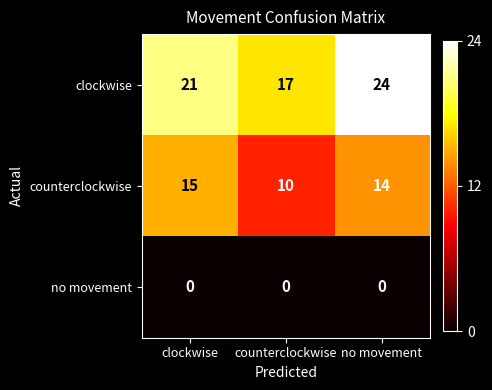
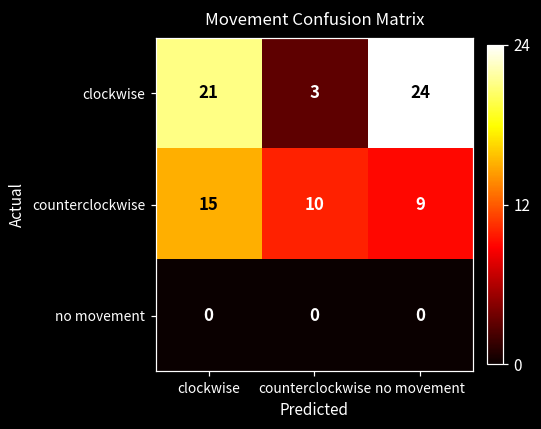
clockwise, counterclockwise: 17 -> 3
counterclockwise, no movement: 14 -> 9
